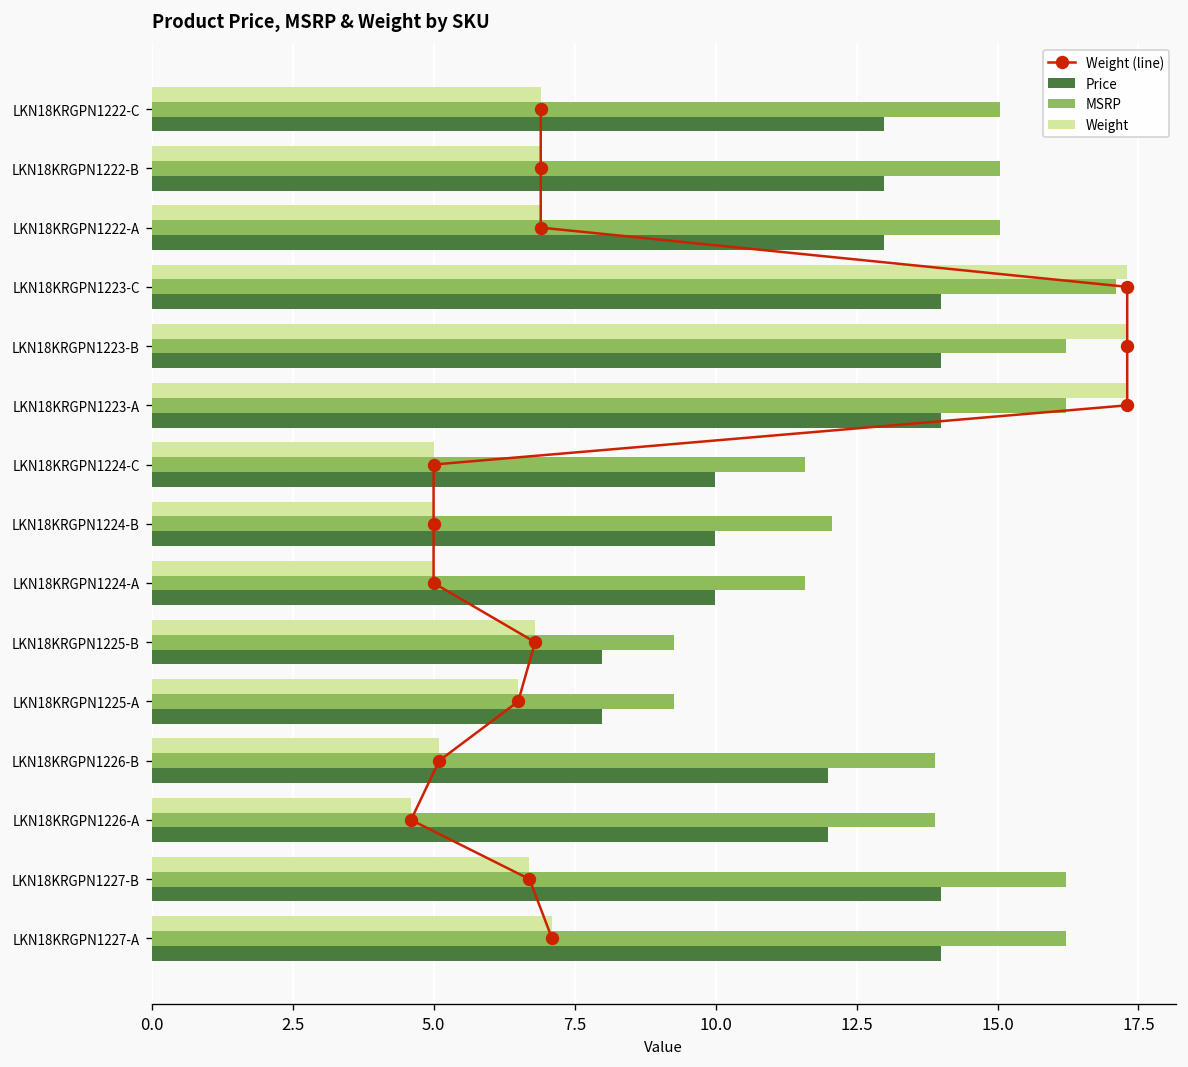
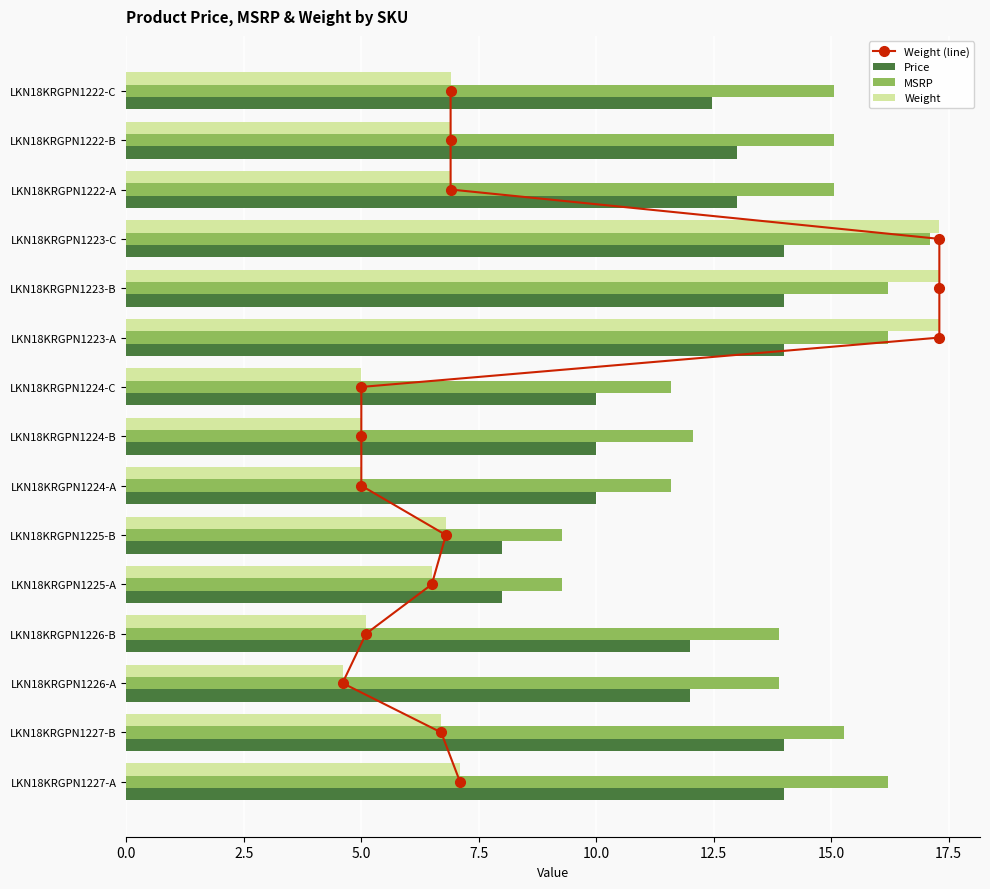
Price, LKN18KRGPN1222-C: 13.0 -> 12.5
MSRP, LKN18KRGPN1227-B: 16.2 -> 15.3
